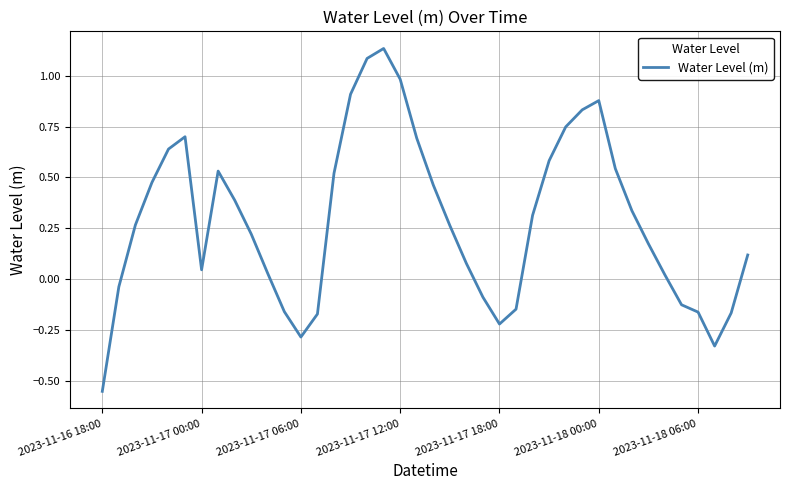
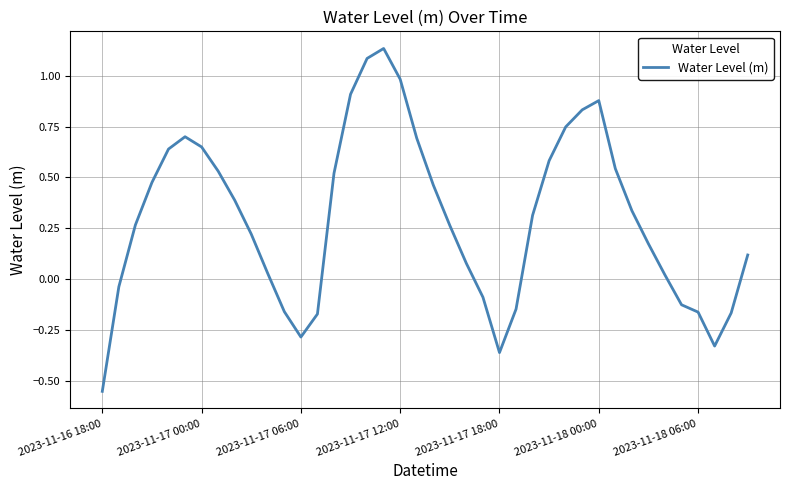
2023-11-17 00:00: 0.05 -> 0.65
2023-11-17 18:00: -0.22 -> -0.36
